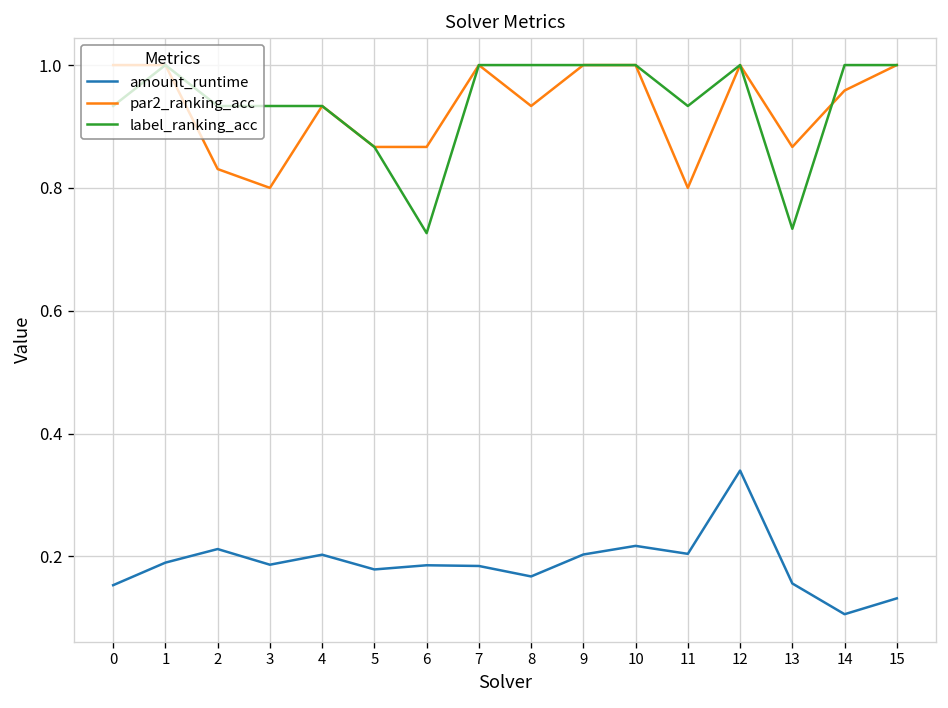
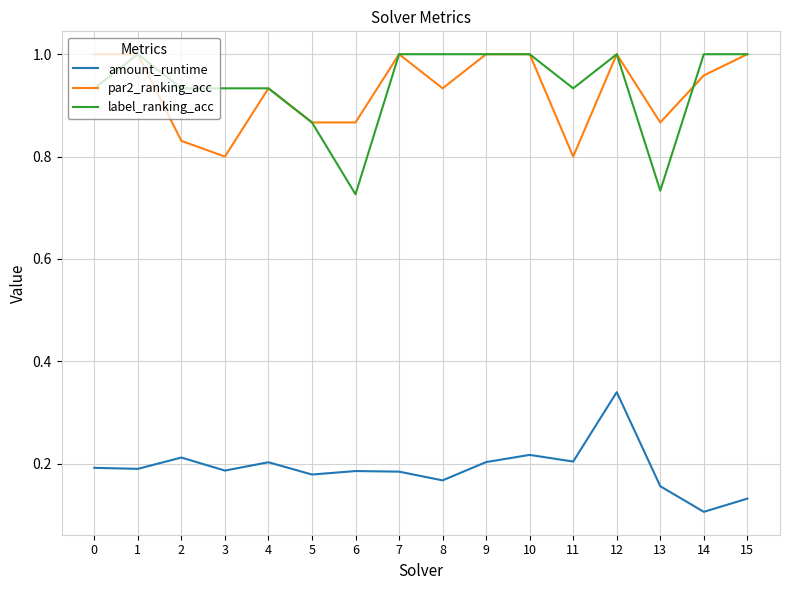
amount_runtime, 0: 0.15 -> 0.19
